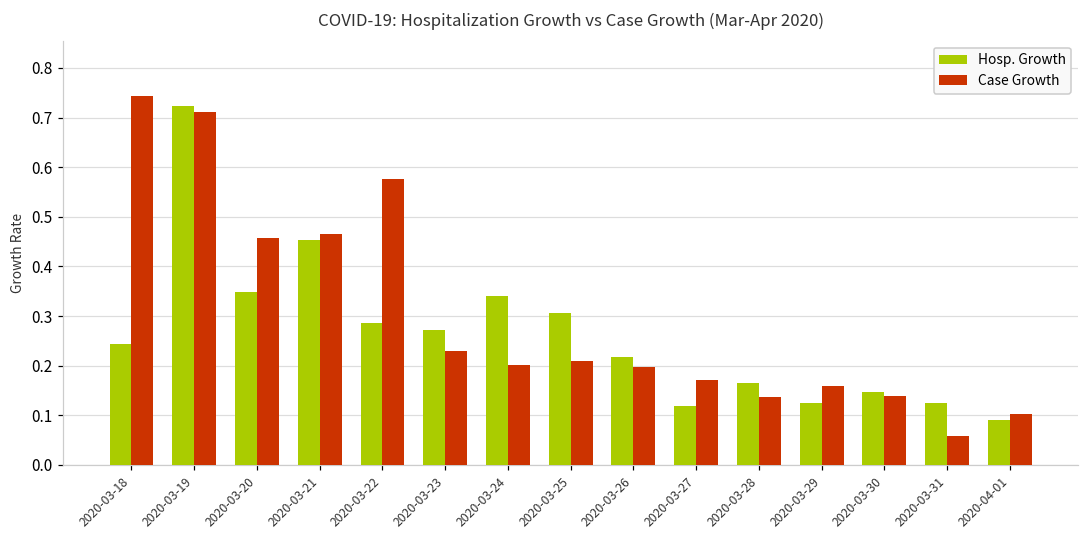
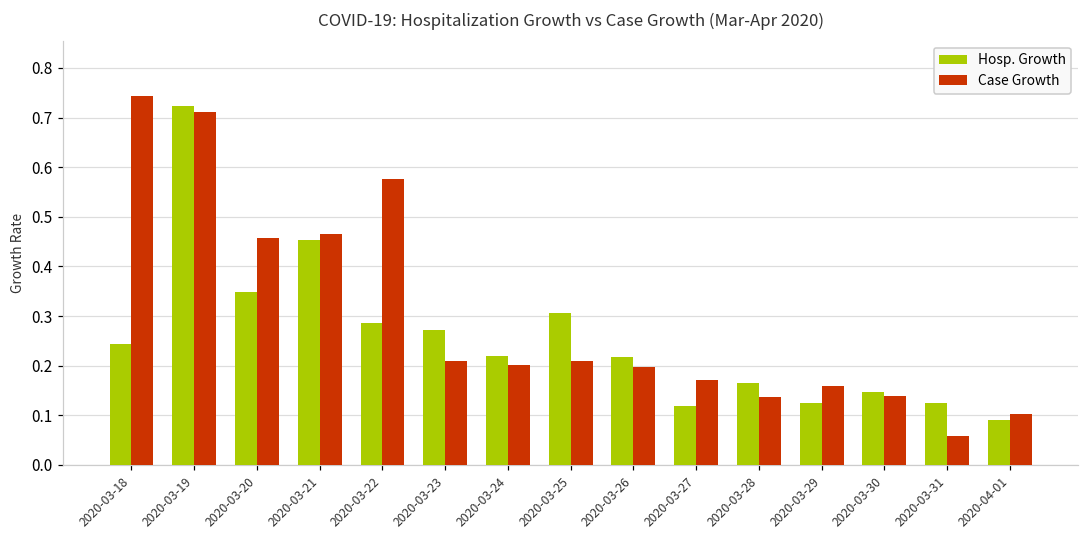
Case Growth, 2020-03-23: 0.23 -> 0.21
Hosp. Growth, 2020-03-24: 0.34 -> 0.22
